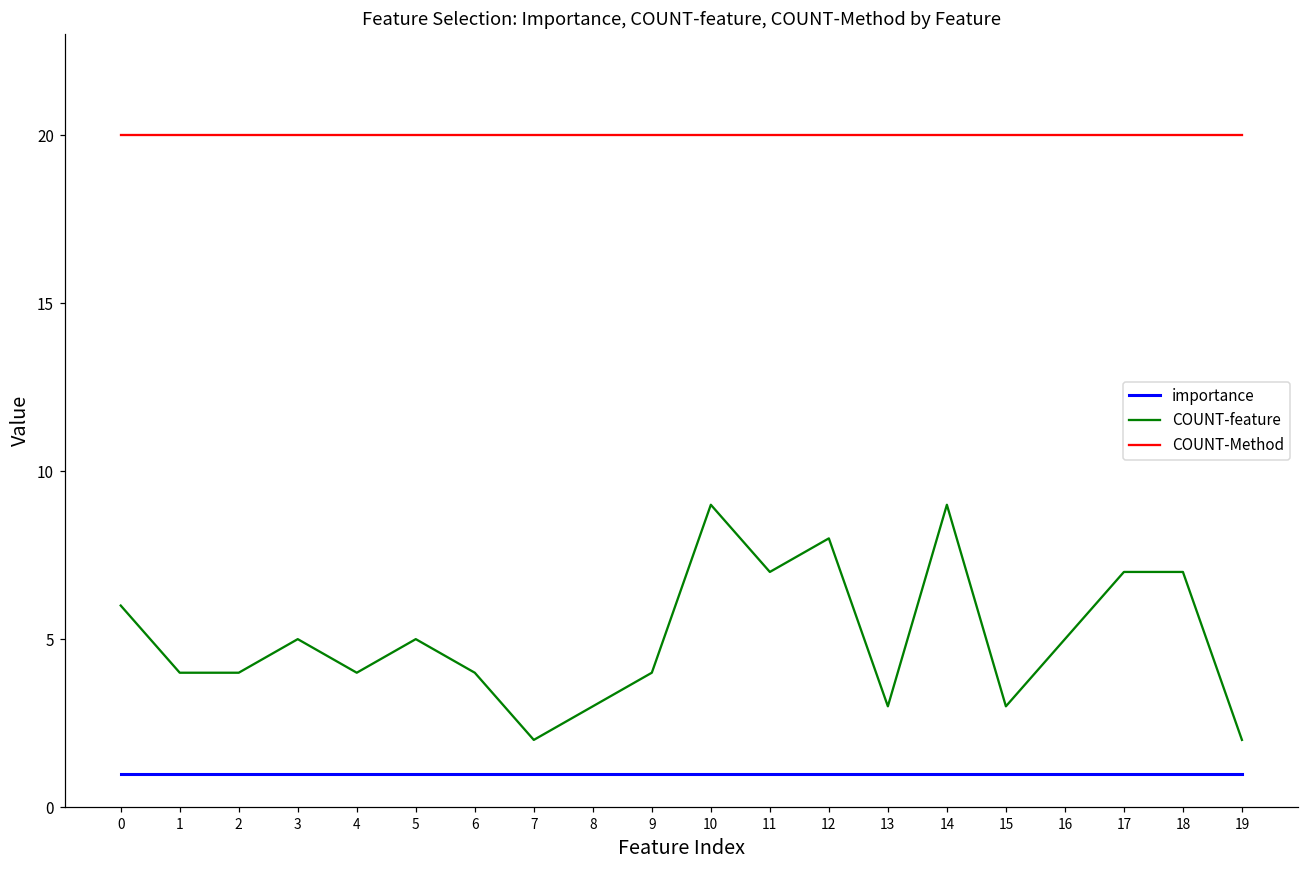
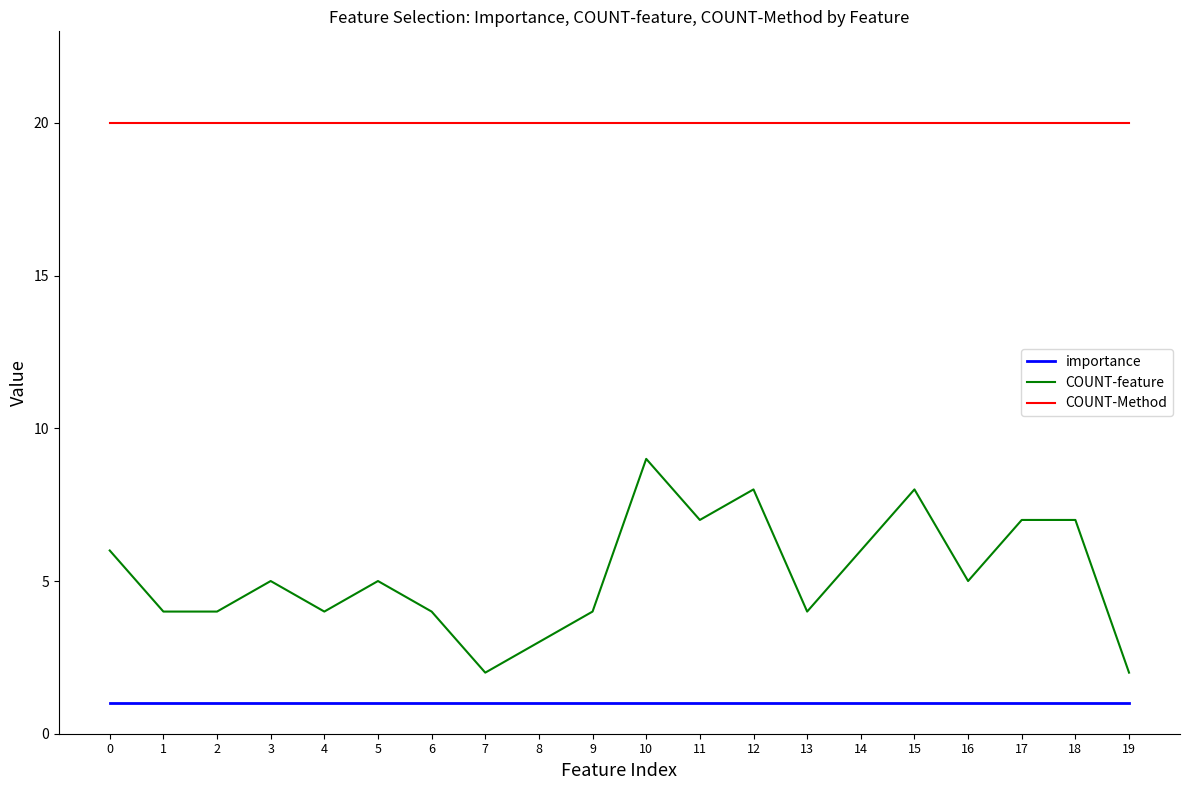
COUNT-feature, 13: 3 -> 4
COUNT-feature, 14: 9 -> 6
COUNT-feature, 15: 3 -> 8
